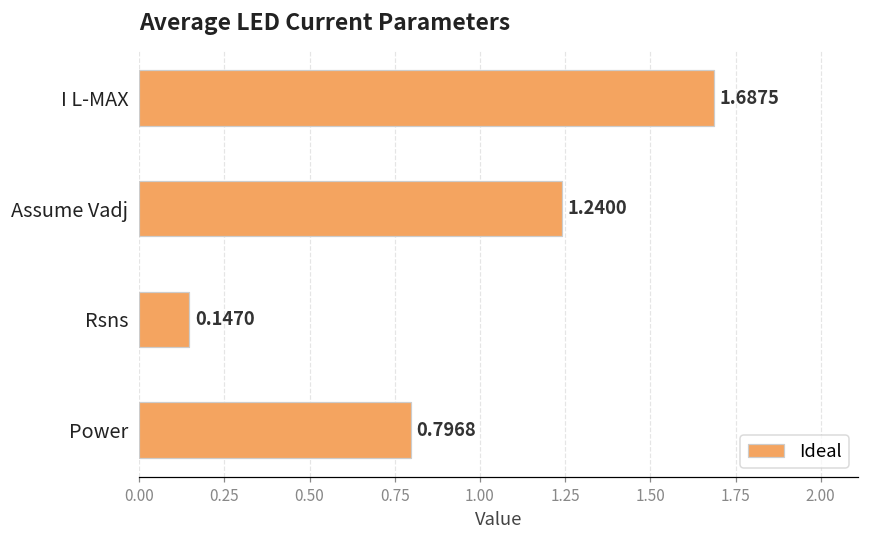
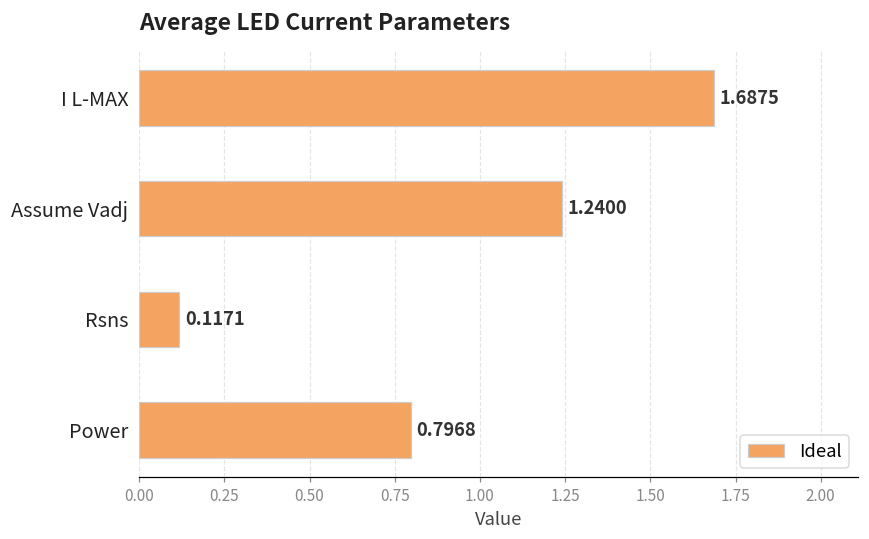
Rsns: 0.1470 -> 0.1171
